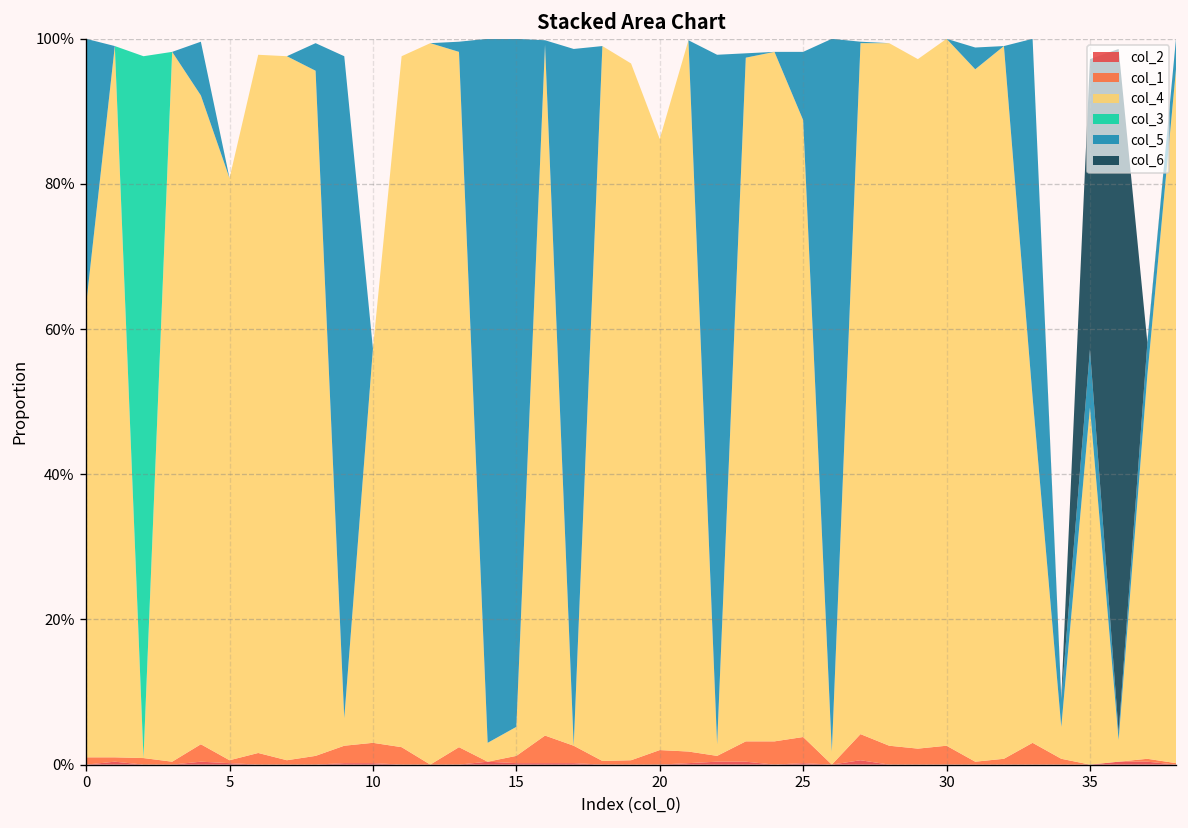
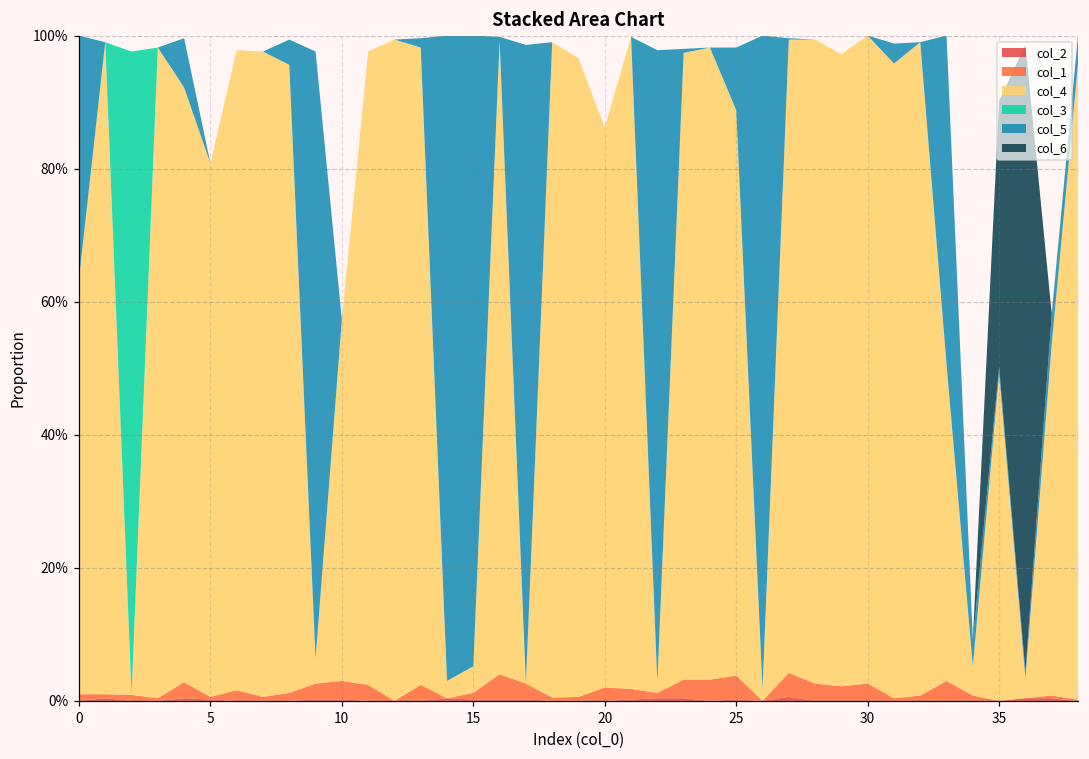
col_5, 35: 8% -> 1%
